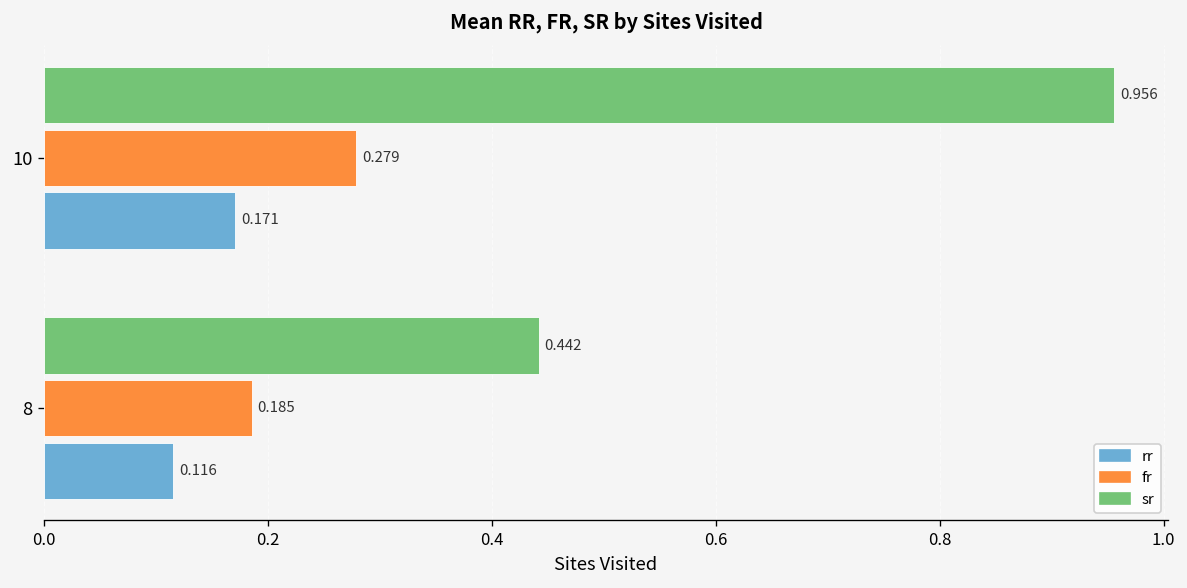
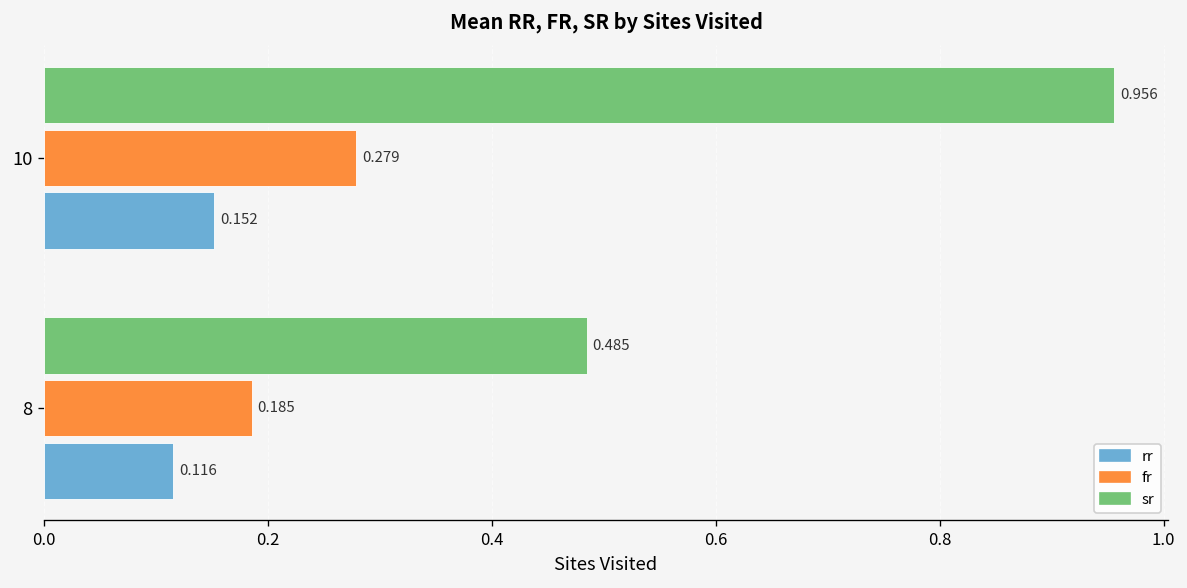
rr, 10: 0.171 -> 0.152
sr, 8: 0.442 -> 0.485
